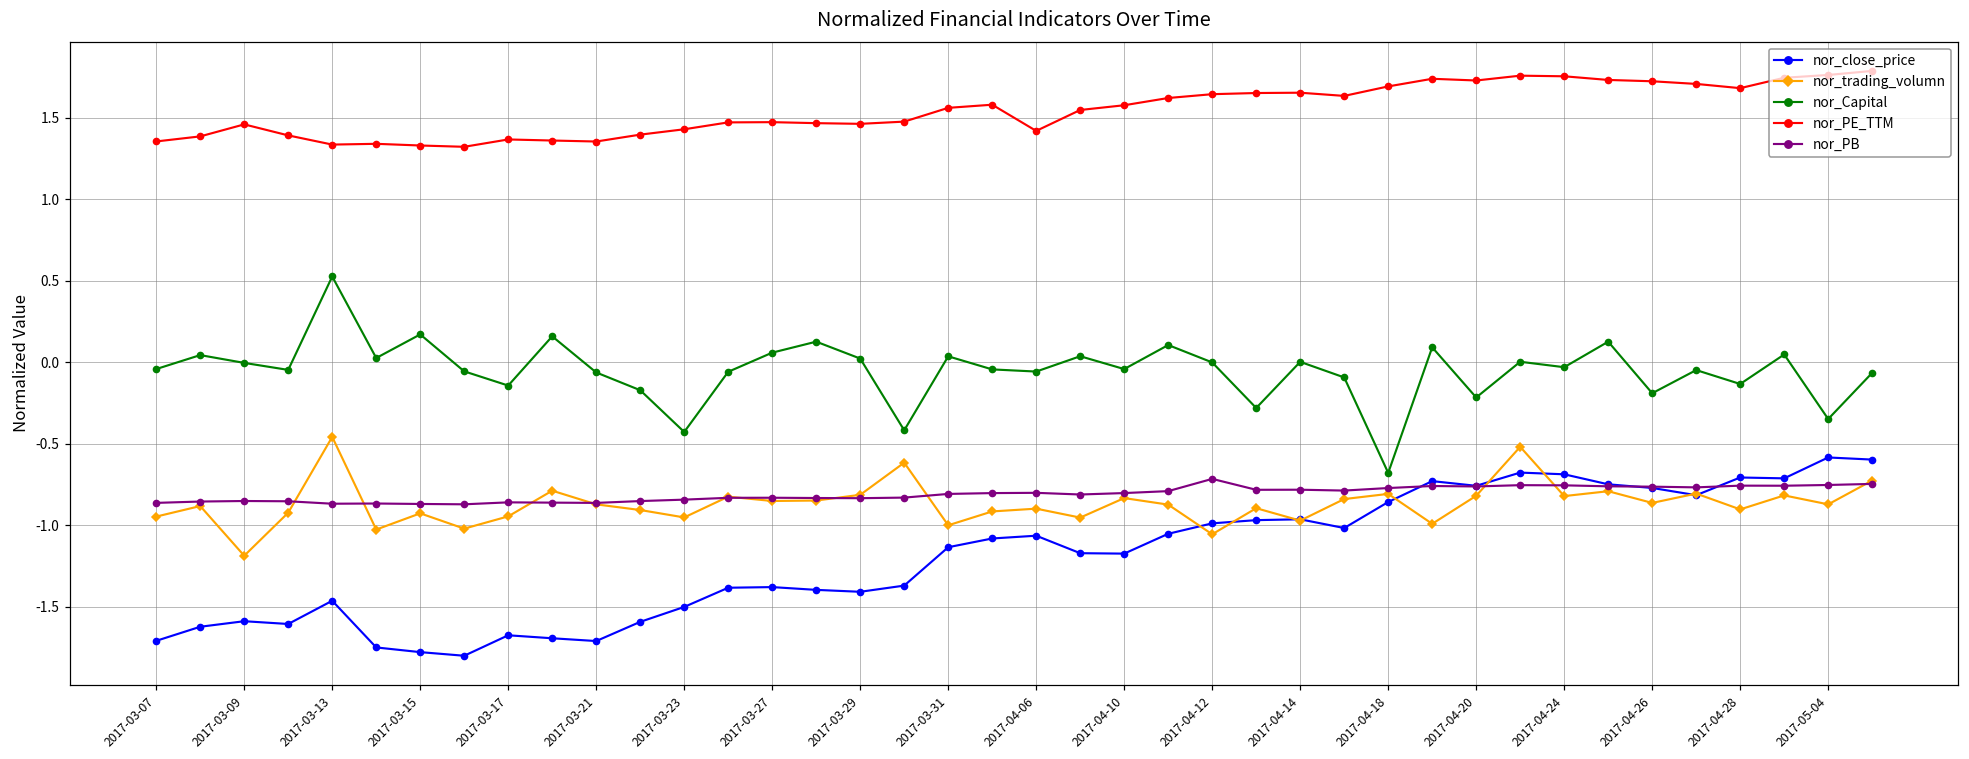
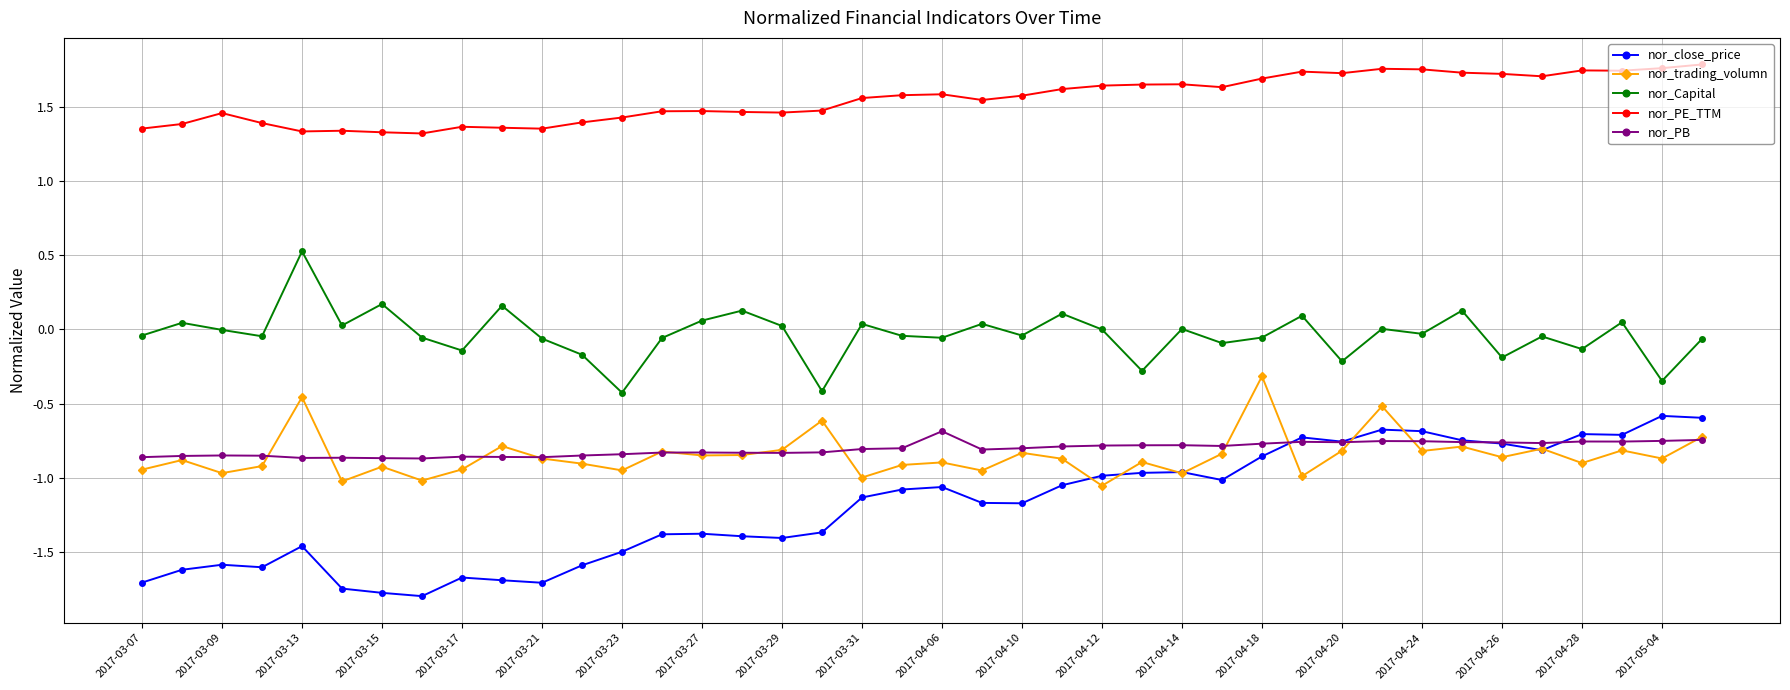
nor_trading_volumn, 2017-03-09: -1.19 -> -0.97
nor_PE_TTM, 2017-04-06: 1.42 -> 1.59
nor_PB, 2017-04-06: -0.80 -> -0.69
nor_PB, 2017-04-12: -0.71 -> -0.78
nor_trading_volumn, 2017-04-18: -0.81 -> -0.32
nor_Capital, 2017-04-18: -0.68 -> -0.05
nor_PE_TTM, 2017-04-28: 1.68 -> 1.75
